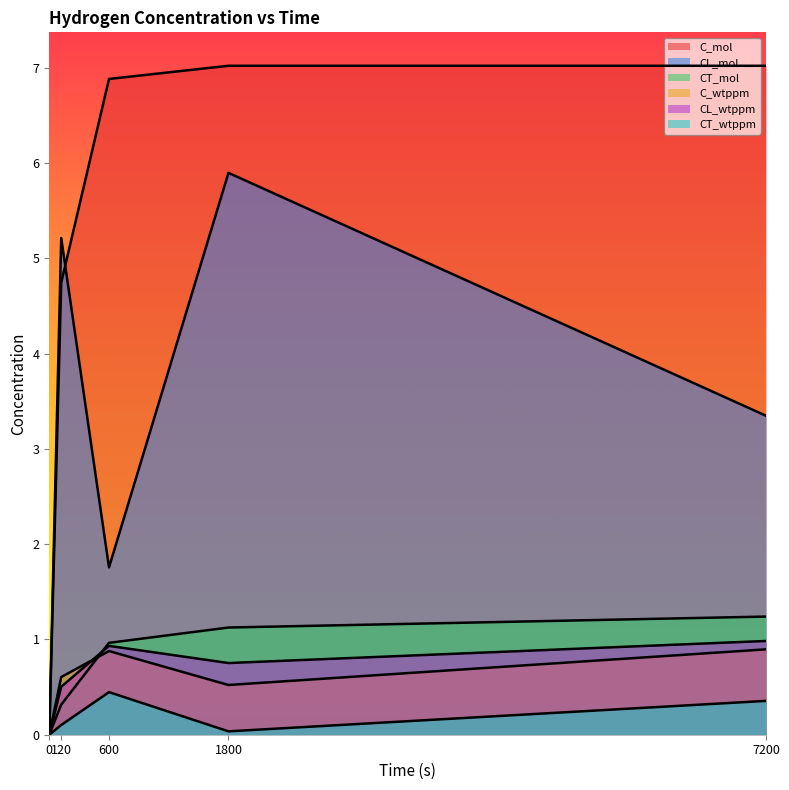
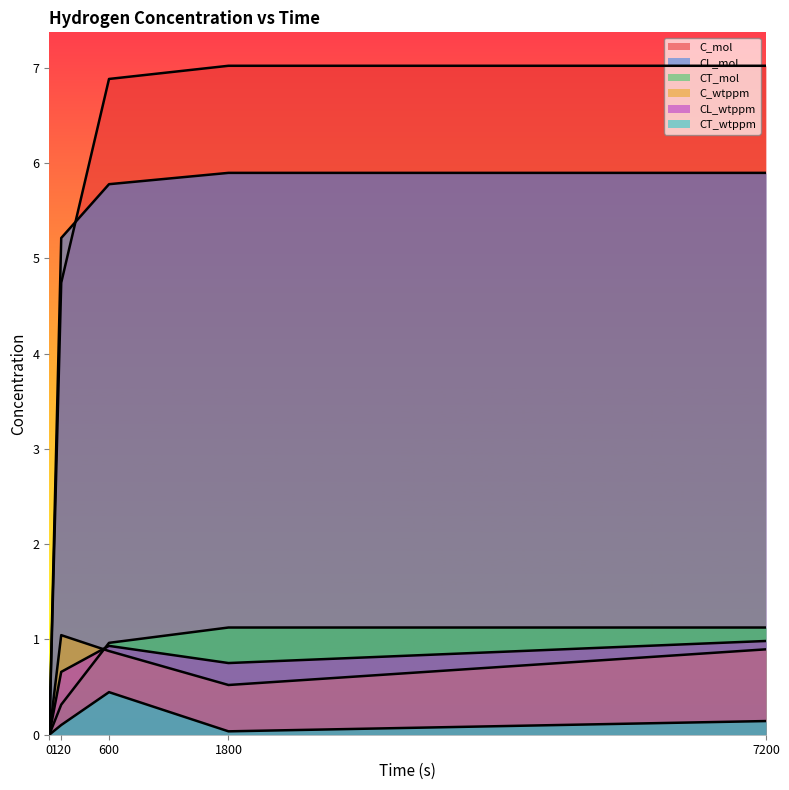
C_wtppm, 120: 0.6 -> 1.0
CL_wtppm, 120: 0.5 -> 0.7
CL_mol, 600: 1.8 -> 5.8
CL_mol, 7200: 3.3 -> 5.9
CT_mol, 7200: 1.2 -> 1.1
CT_wtppm, 7200: 0.4 -> 0.1
